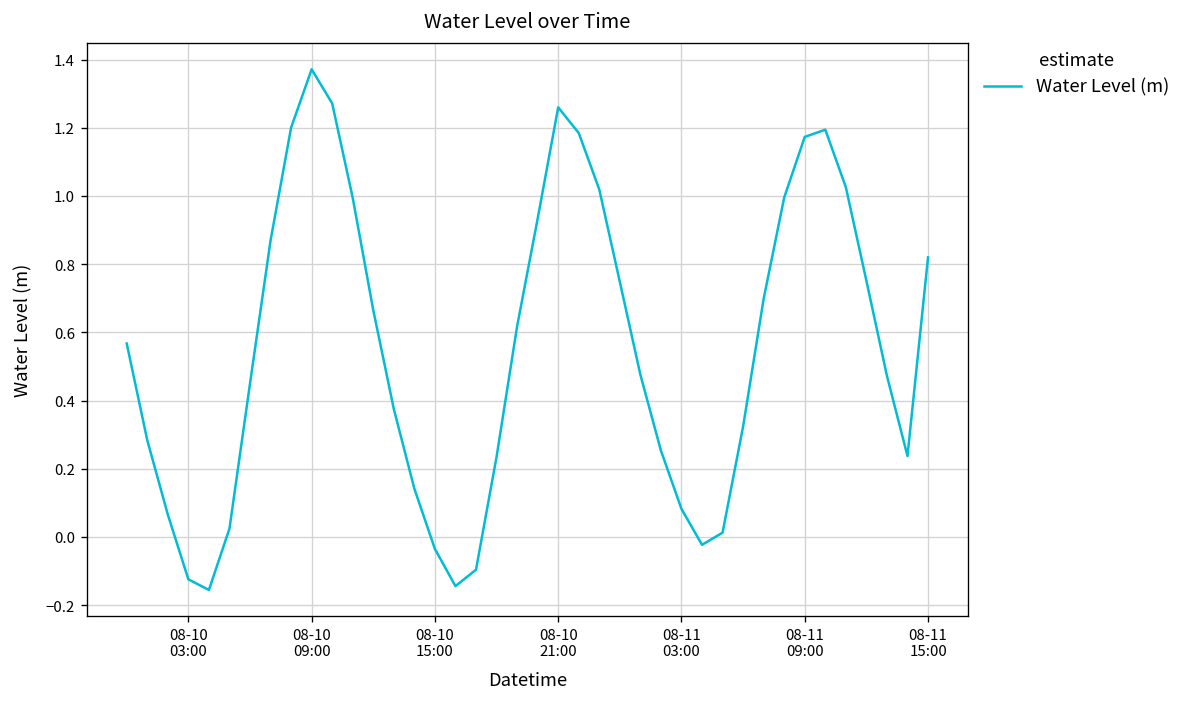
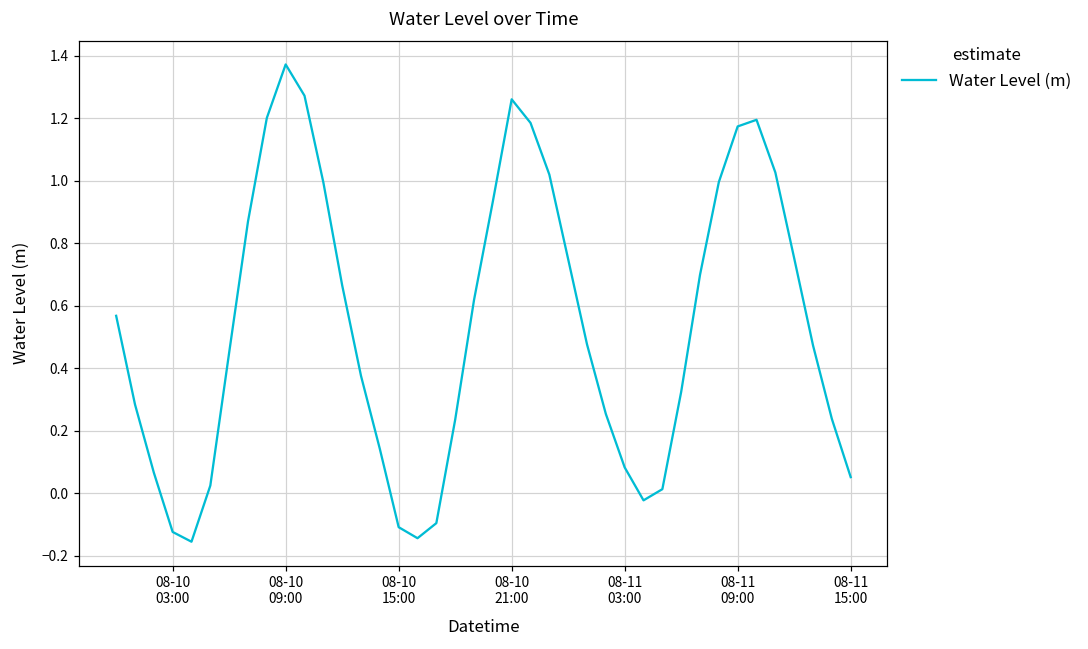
08-10 15:00: -0.04 -> -0.11
08-11 15:00: 0.82 -> 0.05
